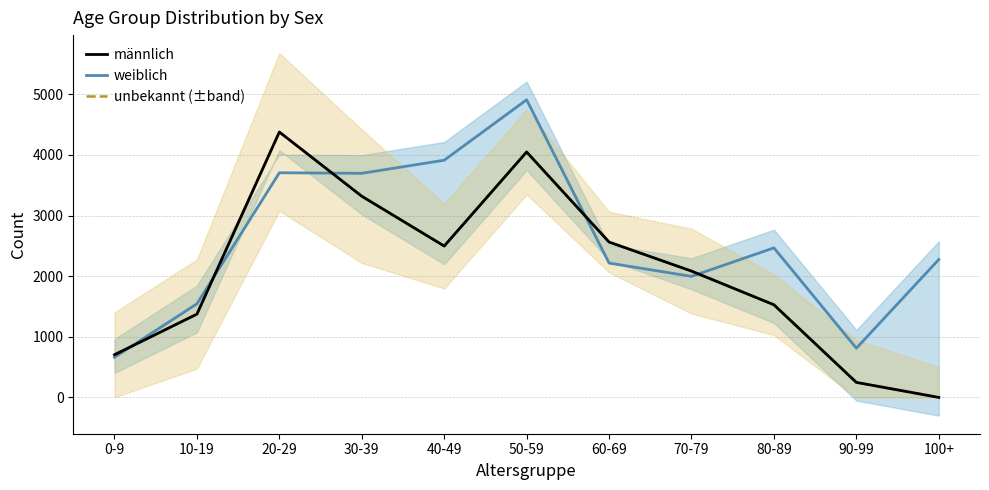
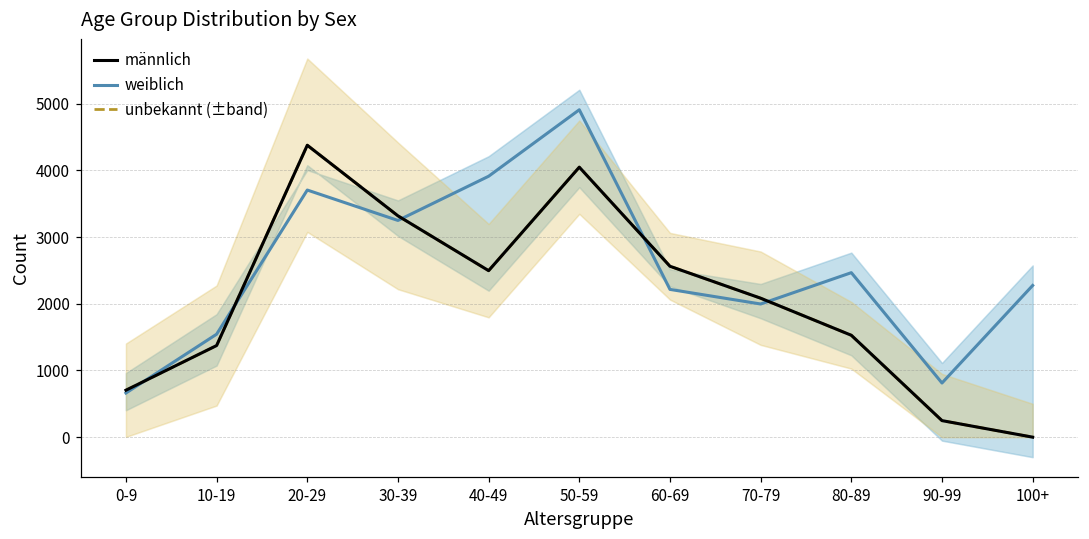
weiblich, 30-39: 3700 -> 3300
